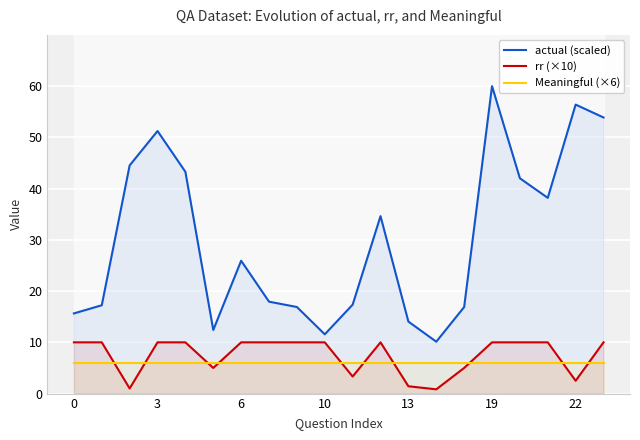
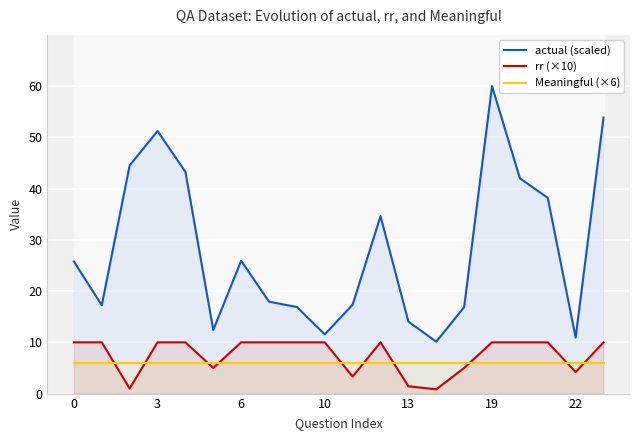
actual (scaled), 0: 16 -> 26
actual (scaled), 22: 56 -> 11
rr (×10), 22: 3 -> 4
